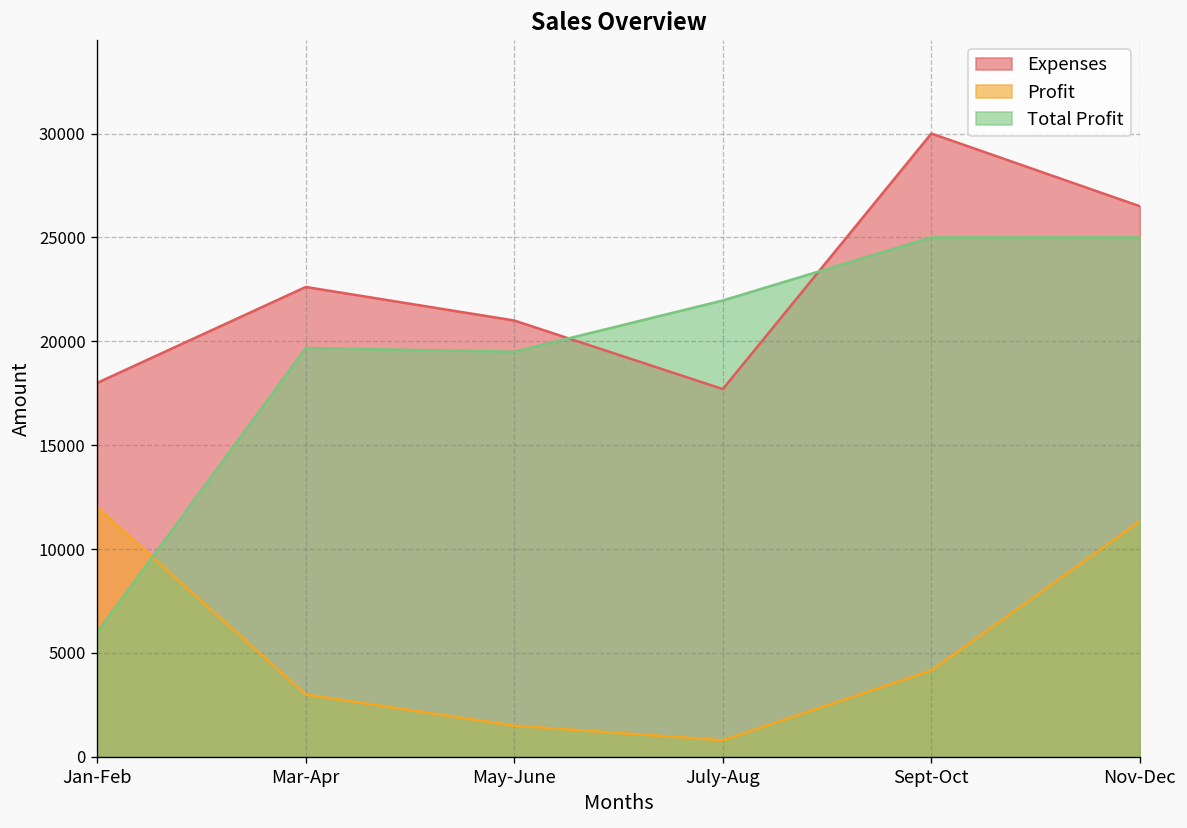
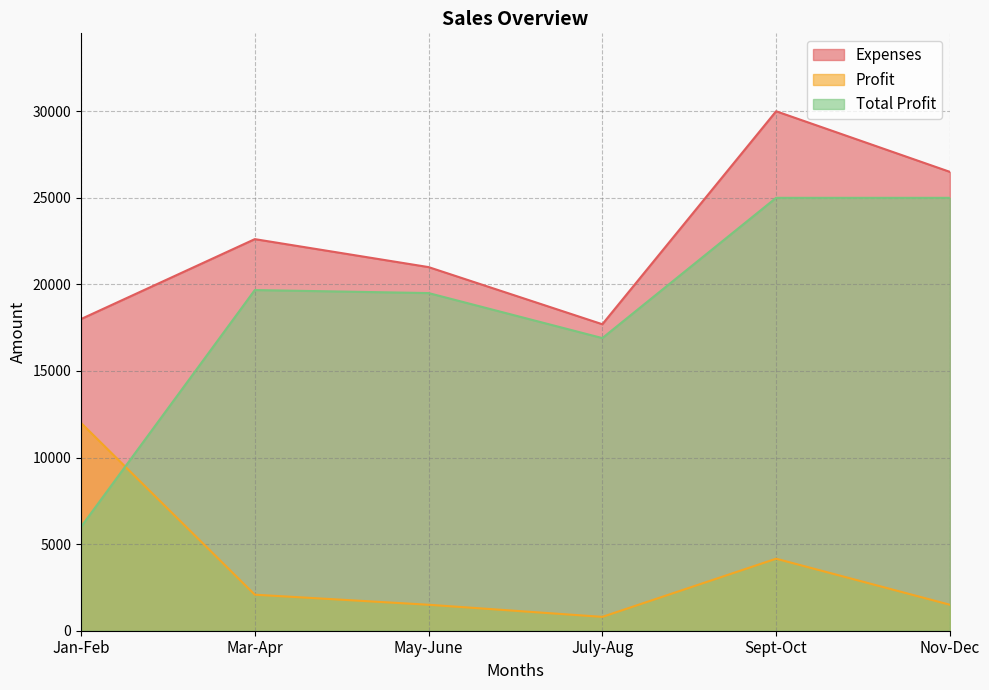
Profit, Mar-Apr: 3000 -> 2100
Total Profit, July-Aug: 22000 -> 16900
Profit, Nov-Dec: 11300 -> 1500
